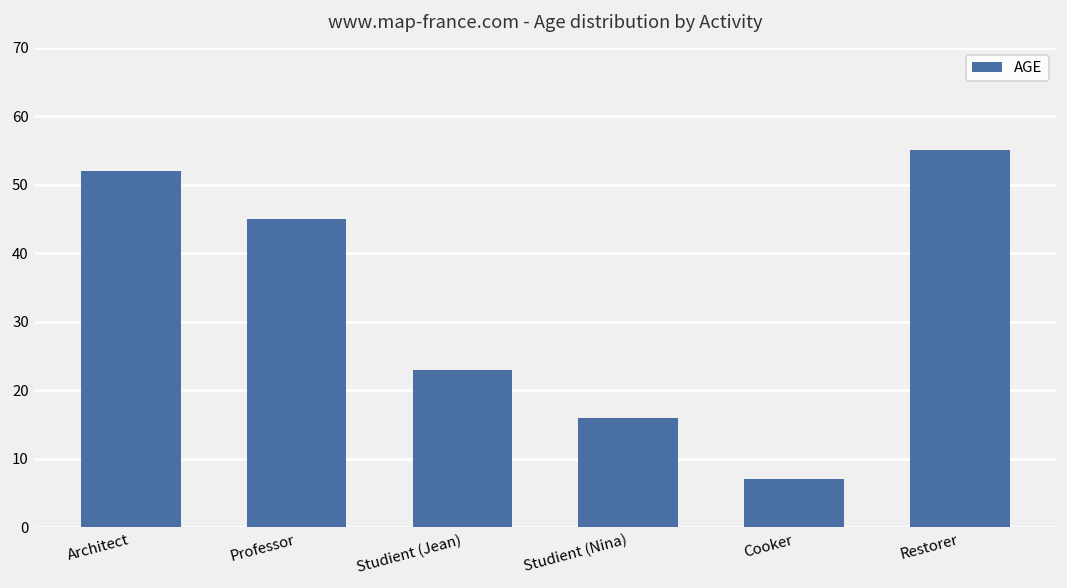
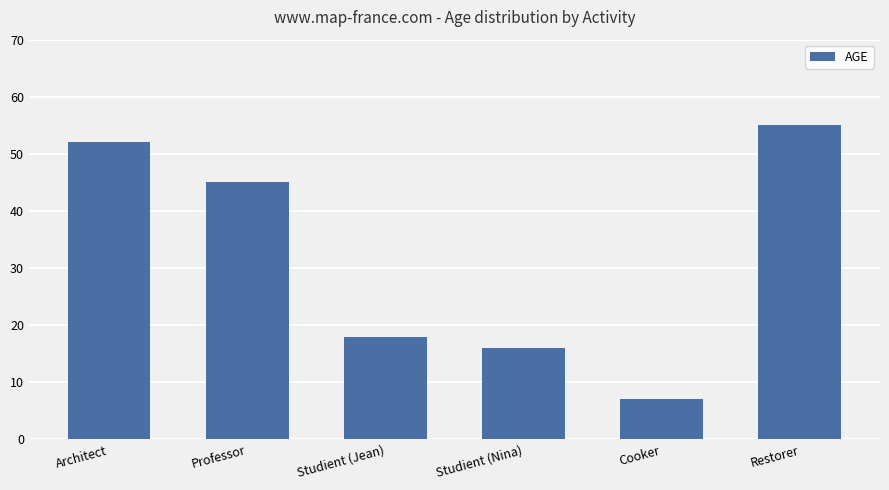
Studient (Jean): 23 -> 18
